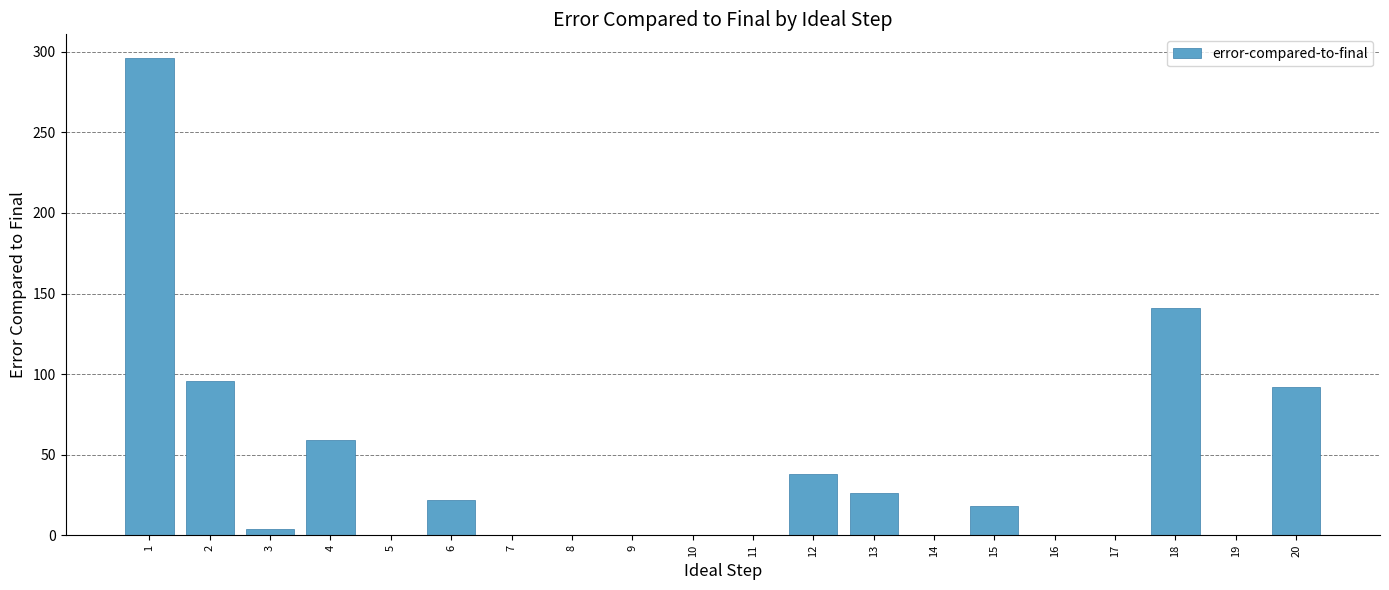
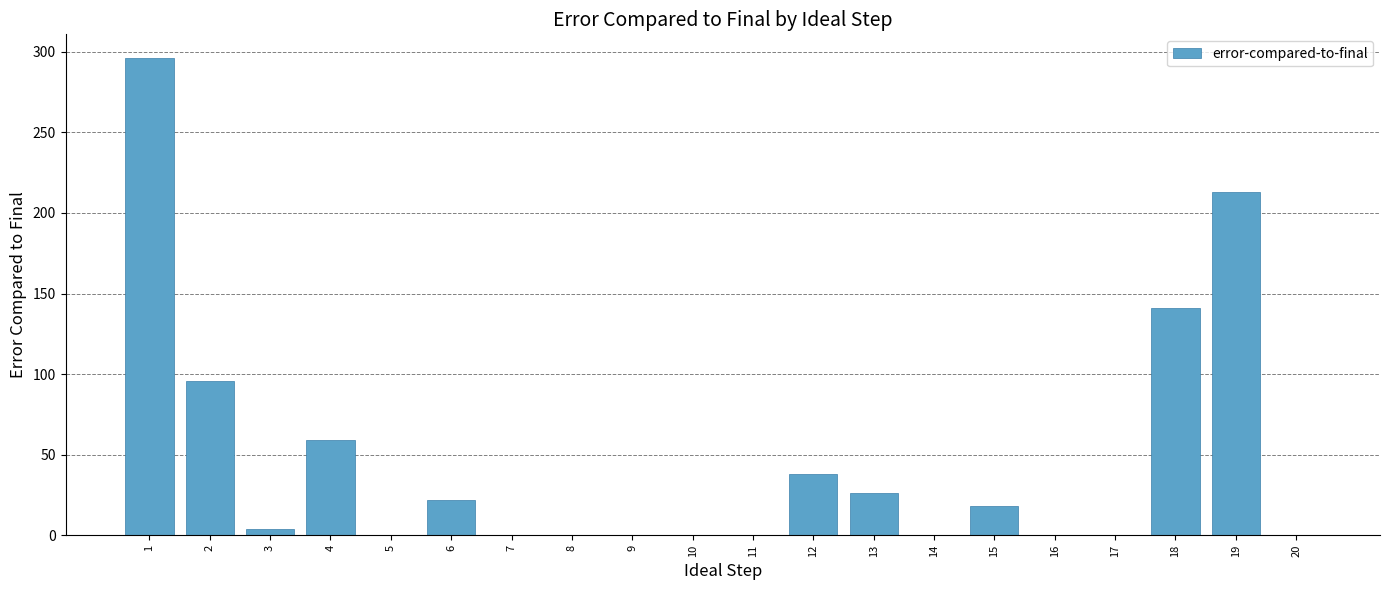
19: 0 -> 213
20: 92 -> 0
